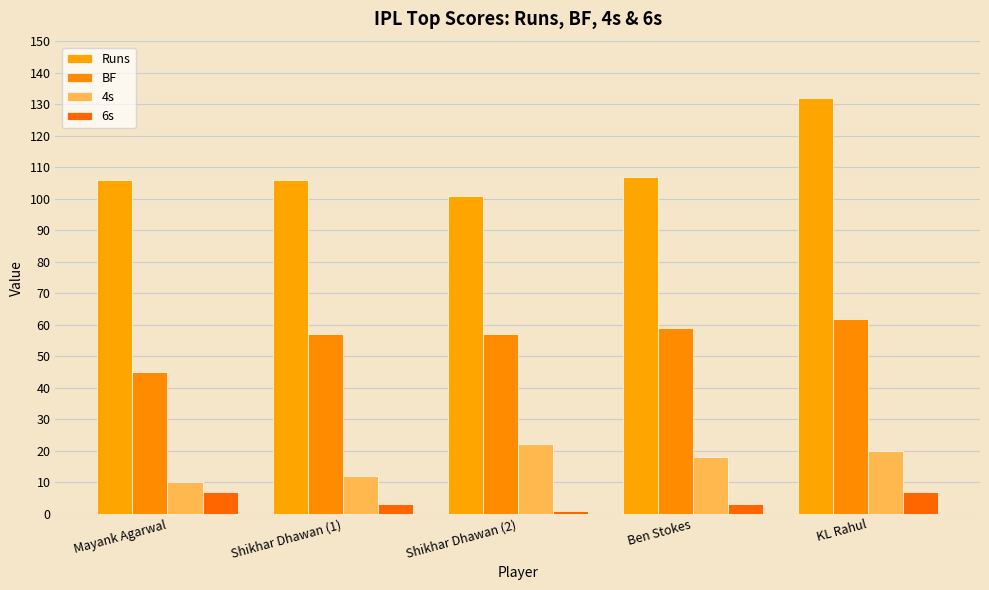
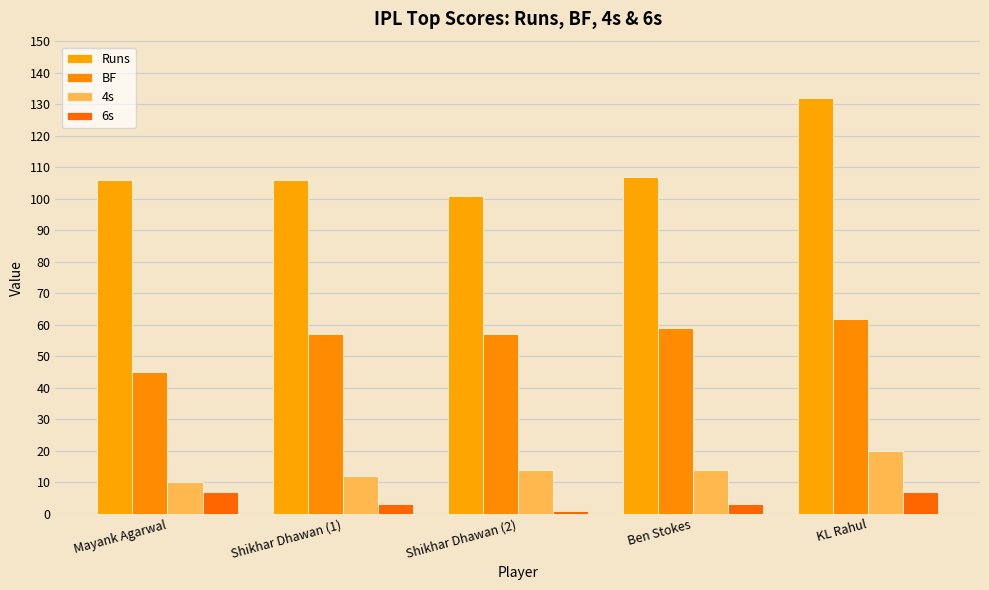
4s, Shikhar Dhawan (2): 22 -> 14
4s, Ben Stokes: 18 -> 14
